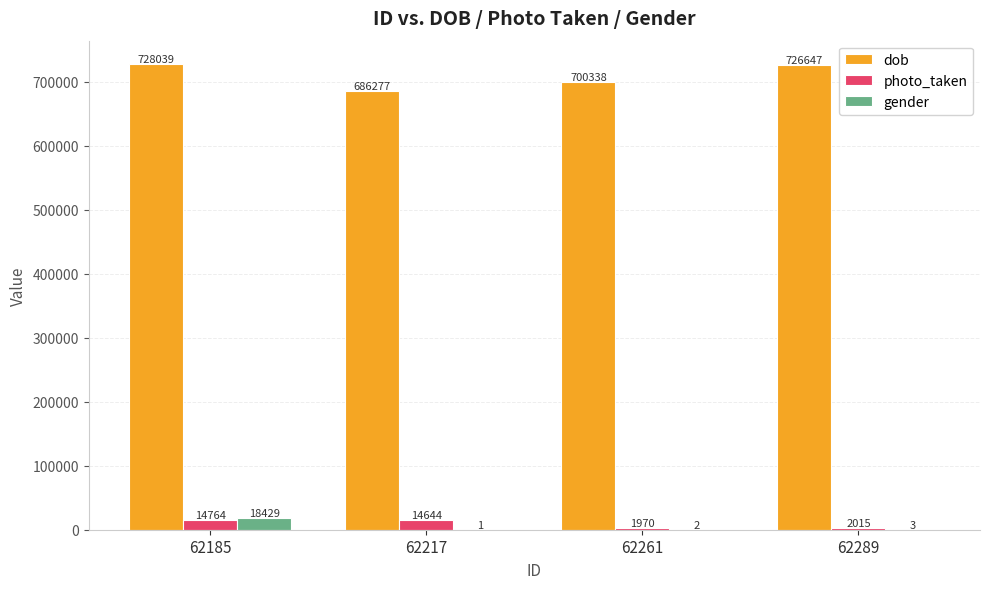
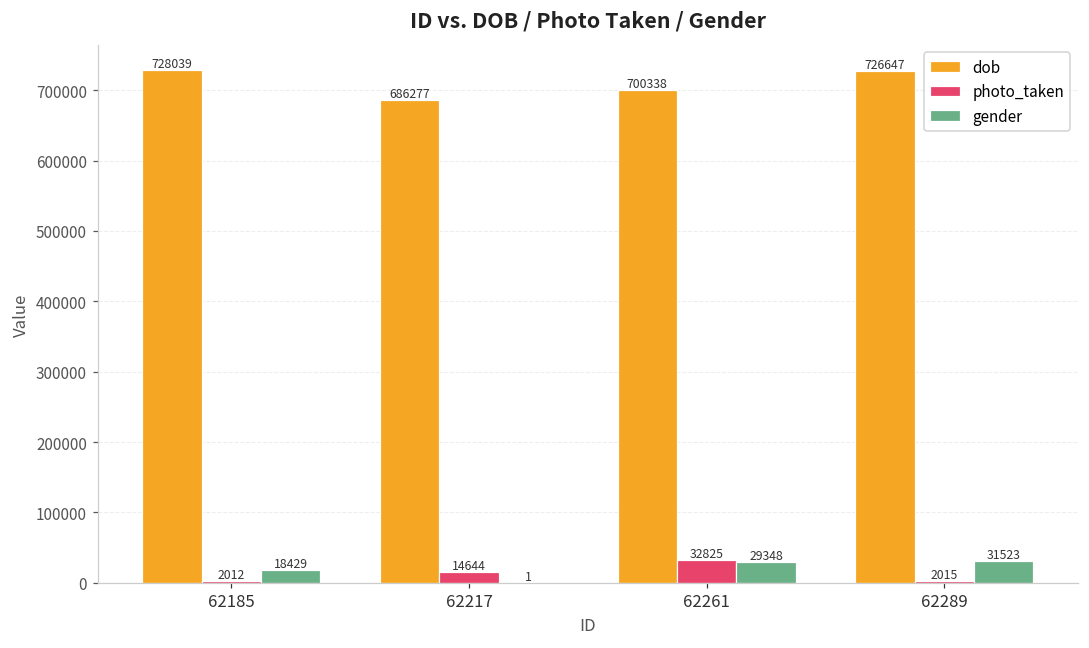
photo_taken, 62185: 14764 -> 2012
photo_taken, 62261: 1970 -> 32825
gender, 62261: 2 -> 29348
gender, 62289: 3 -> 31523
